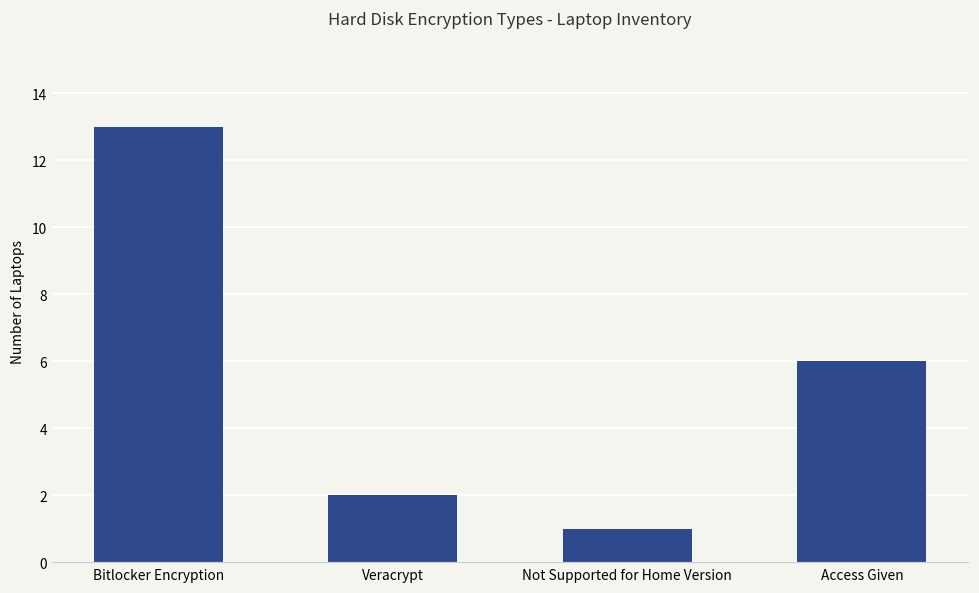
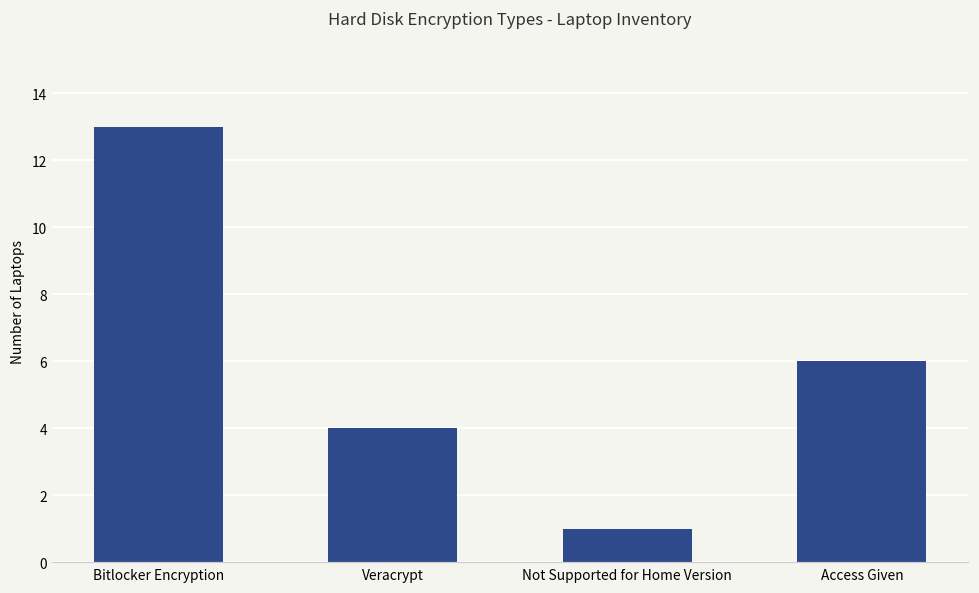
Veracrypt: 2 -> 4
